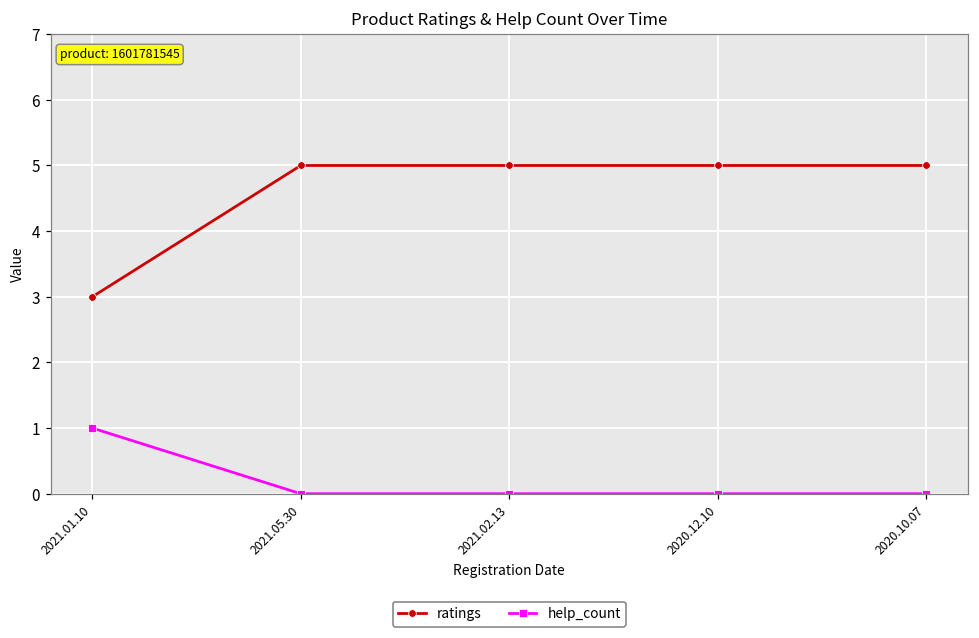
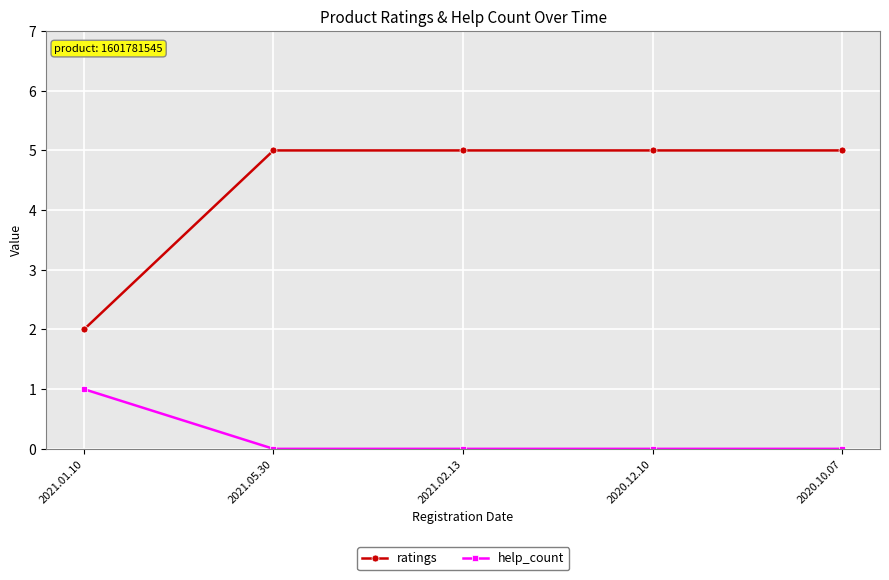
ratings, 2021.01.10: 3 -> 2
